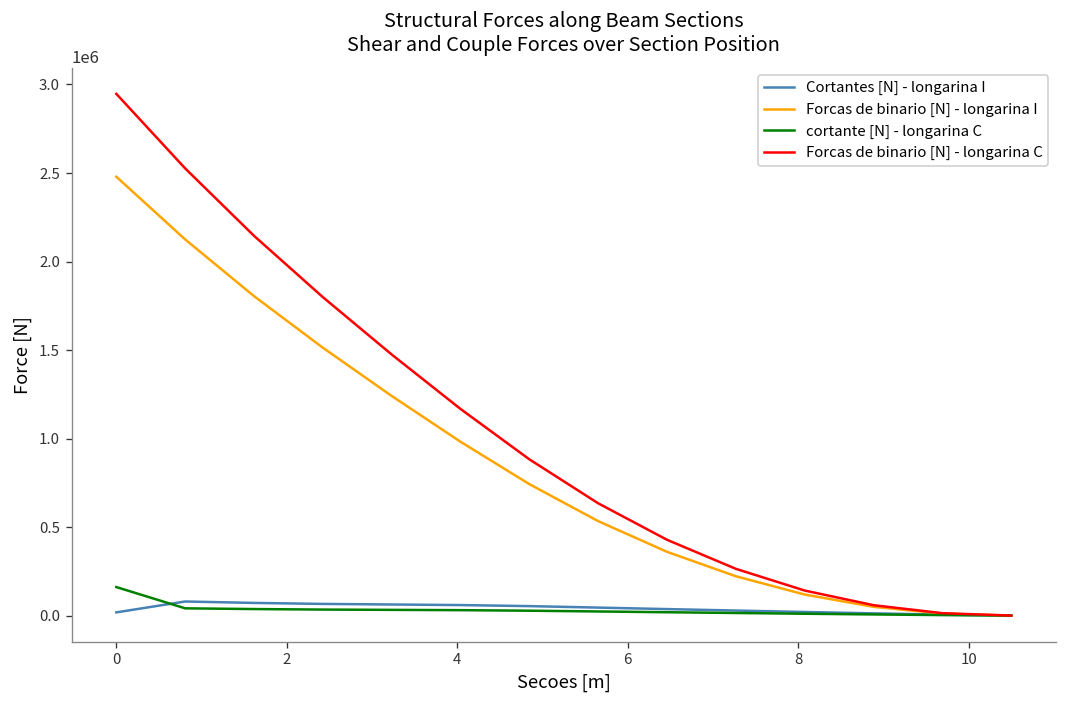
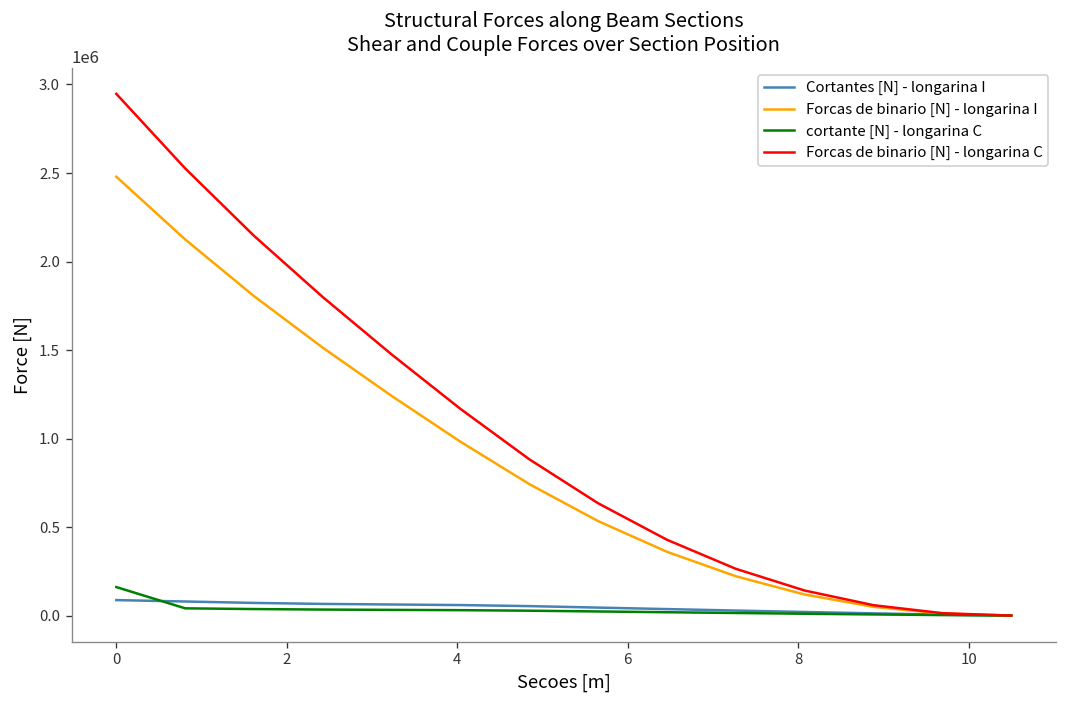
Cortantes [N] - longarina I, 0: 20000 -> 90000
